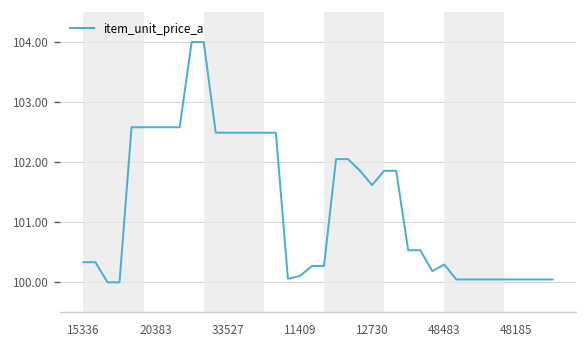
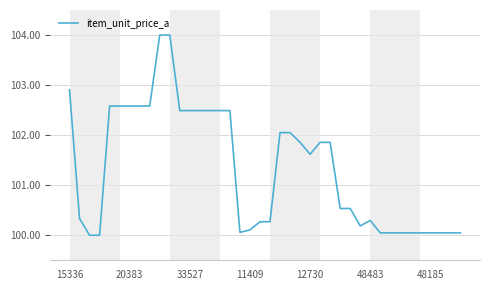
15336: 100.3 -> 102.9
